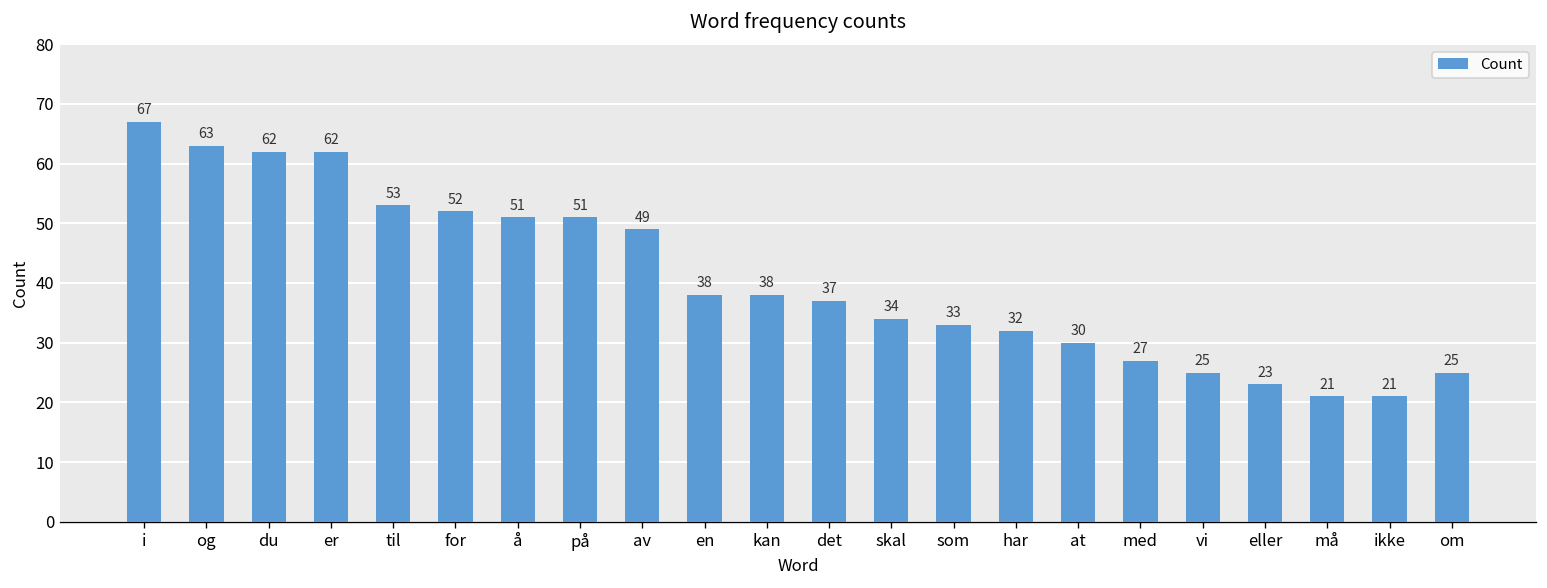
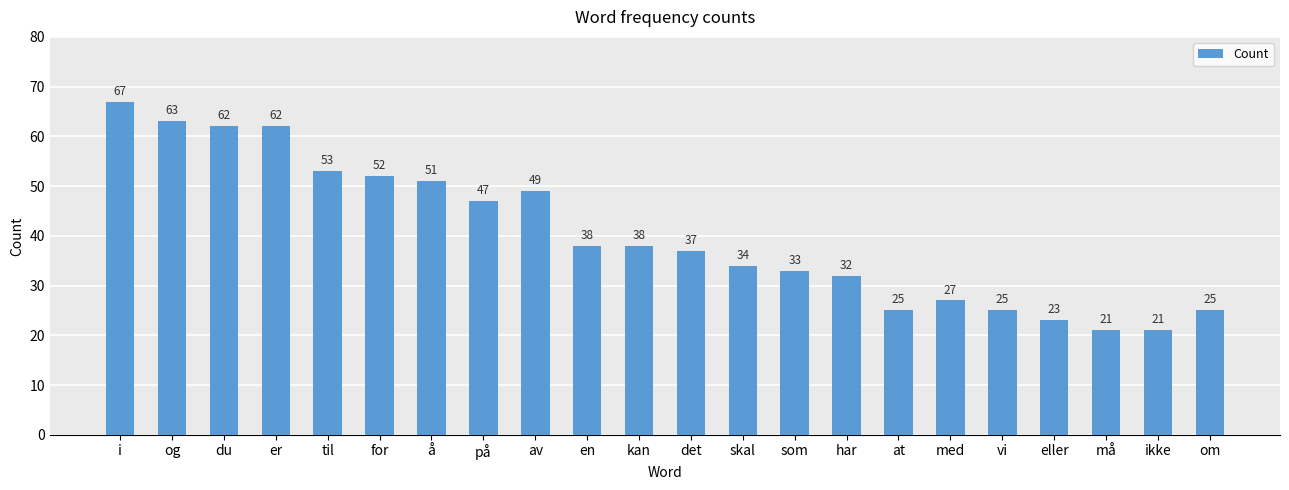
på: 51 -> 47
at: 30 -> 25
